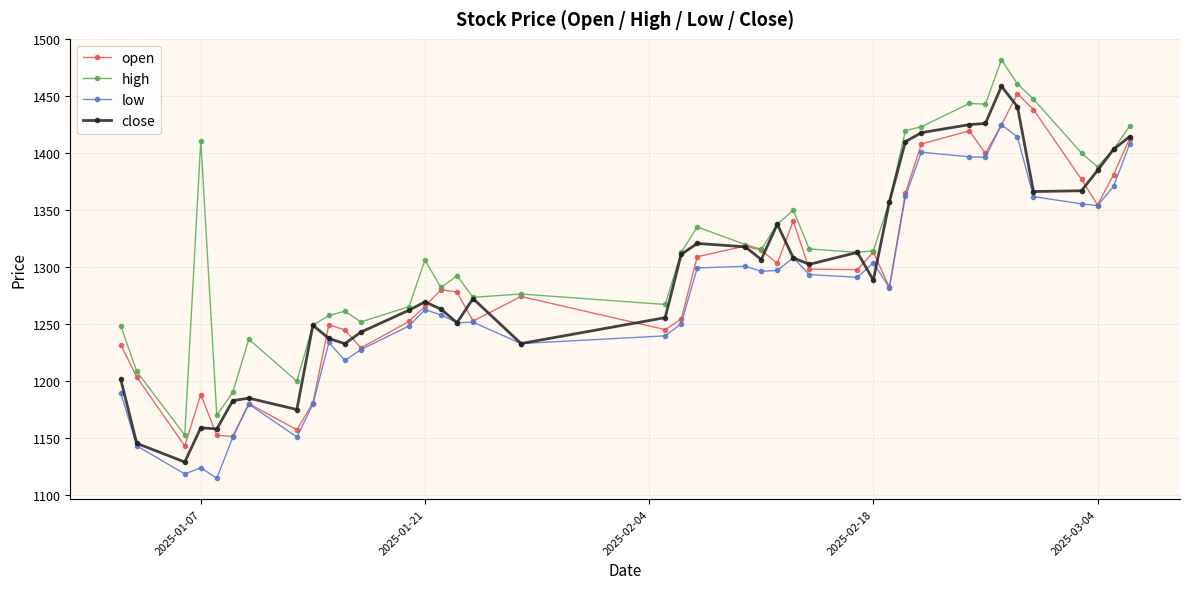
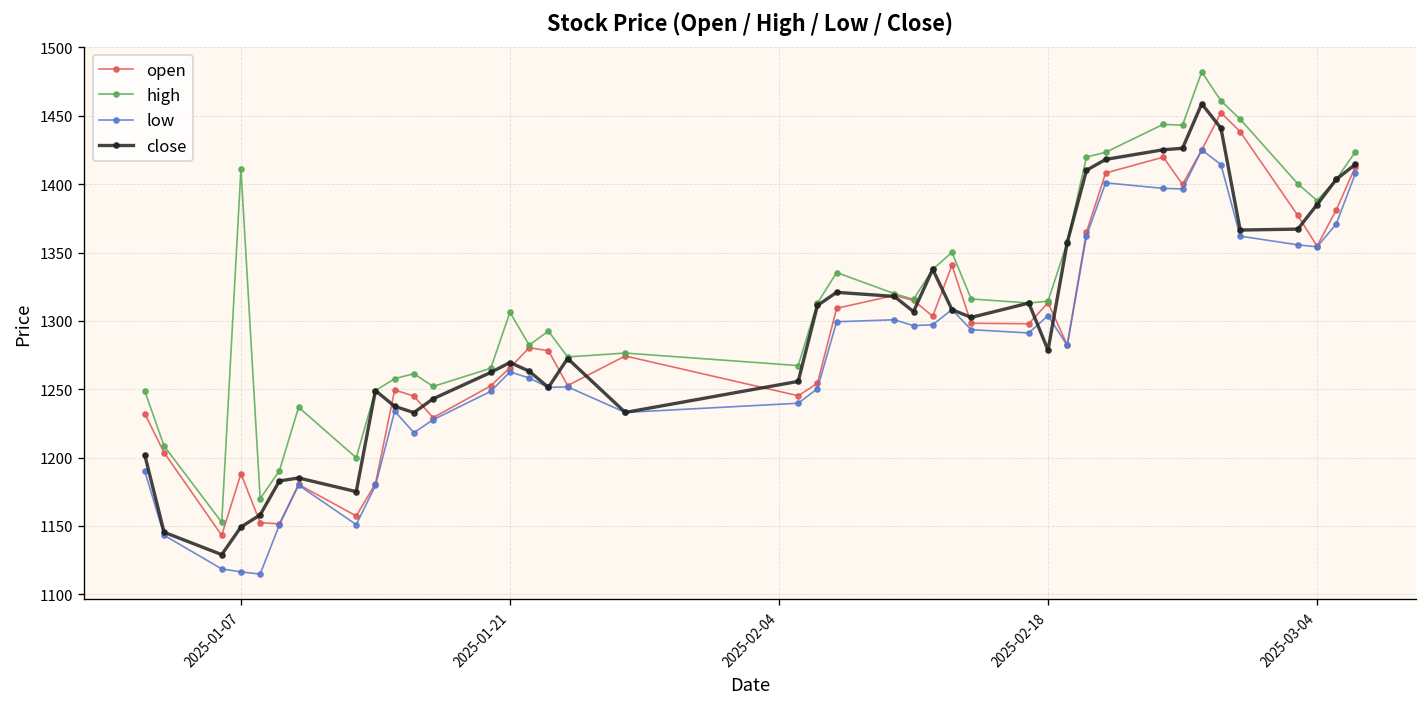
low, 2025-01-07: 1124 -> 1116
close, 2025-01-07: 1159 -> 1149
close, 2025-02-18: 1289 -> 1279
